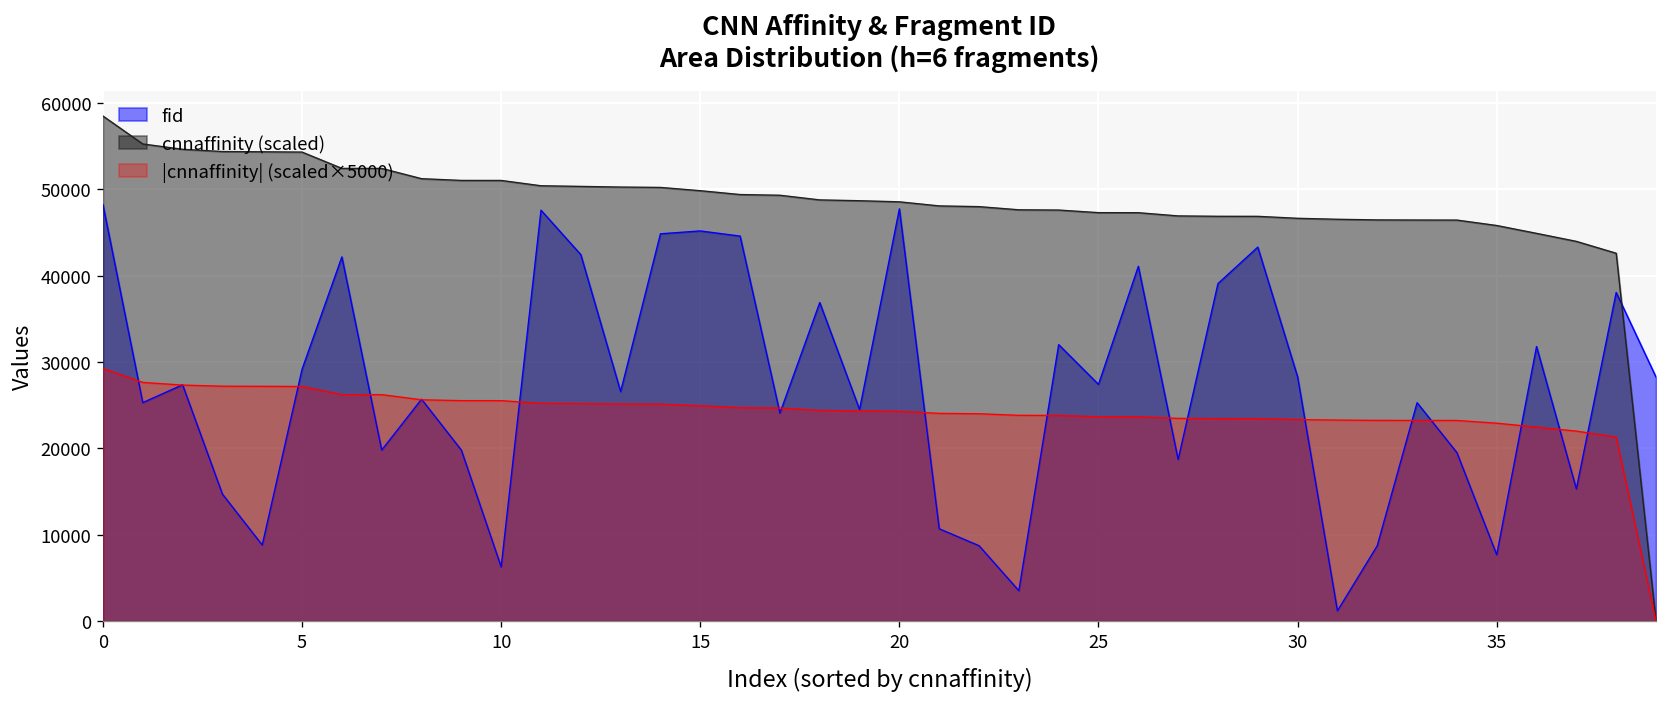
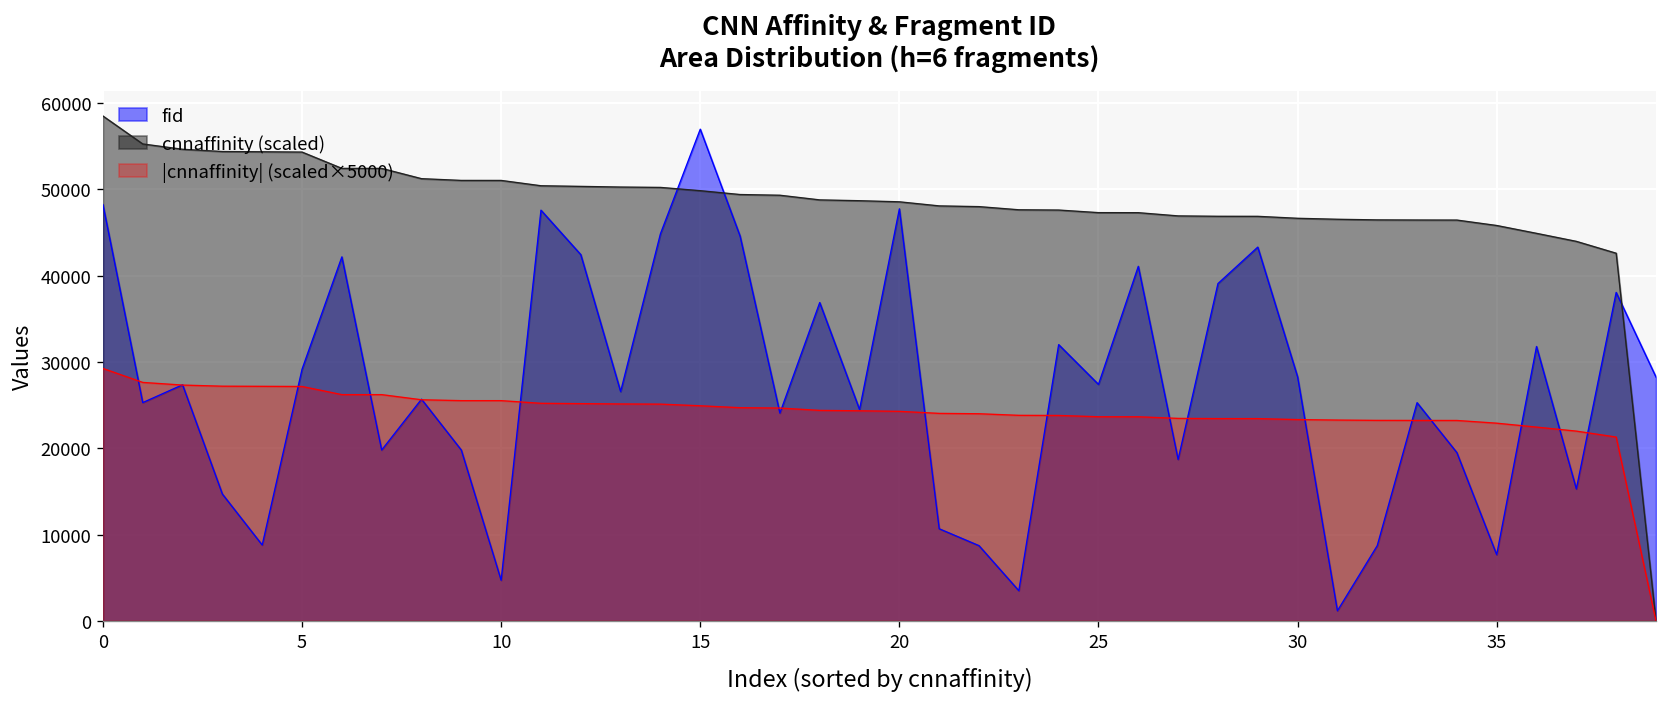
fid, 10: 6000 -> 5000
fid, 15: 45000 -> 57000
